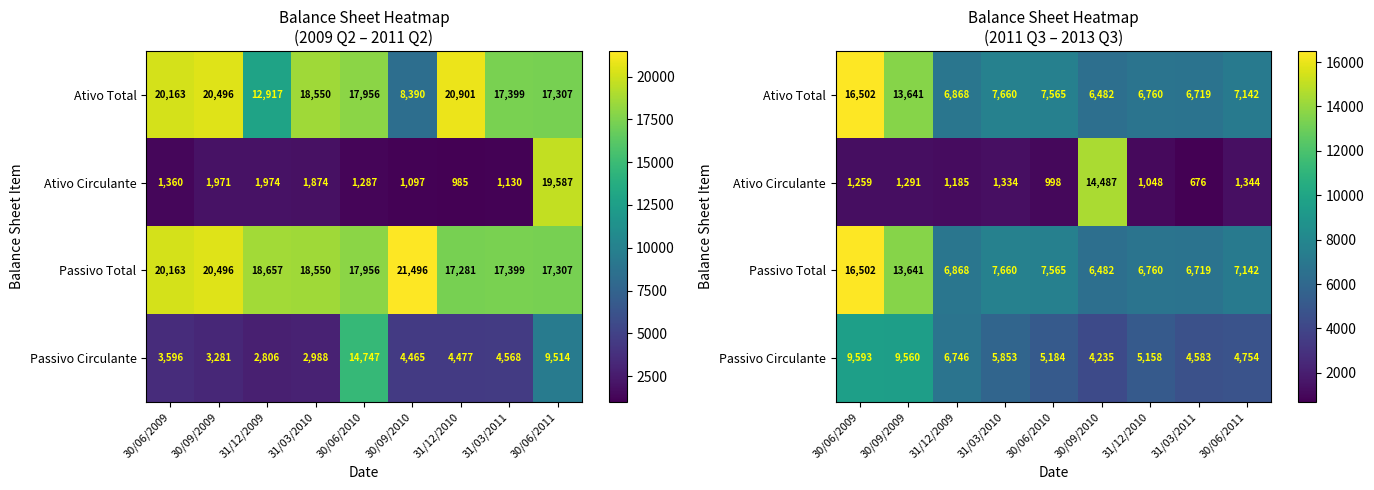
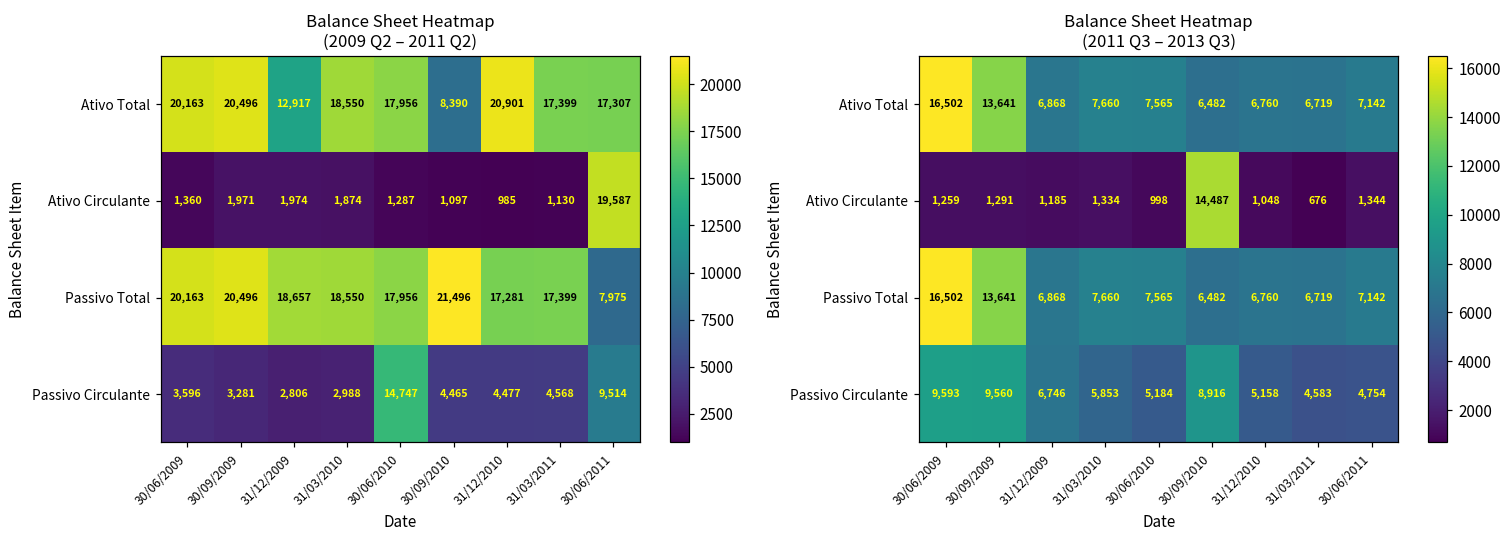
Balance Sheet Heatmap (2009 Q2 – 2011 Q2), Passivo Total, 30/06/2011: 17,307 -> 7,975
Balance Sheet Heatmap (2011 Q3 – 2013 Q3), Passivo Circulante, 30/09/2010: 4,235 -> 8,916
